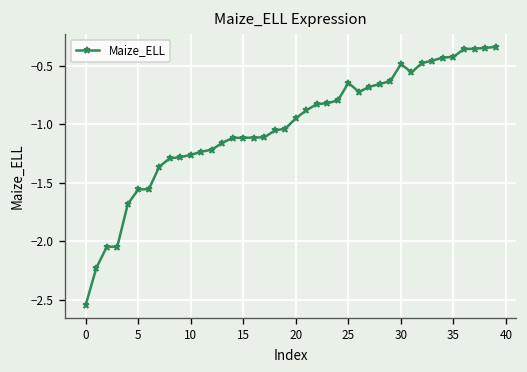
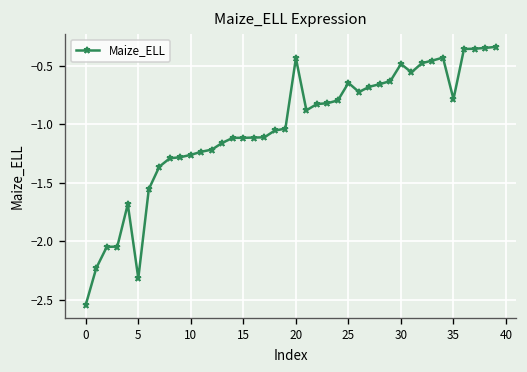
5: -1.6 -> -2.3
20: -0.9 -> -0.4
35: -0.4 -> -0.8
